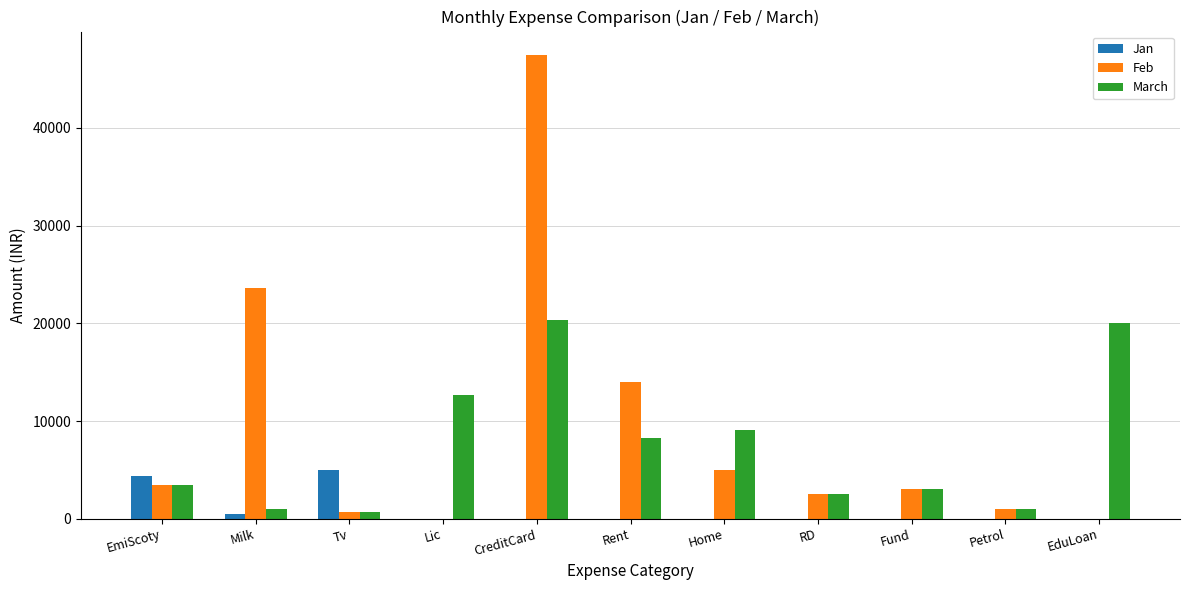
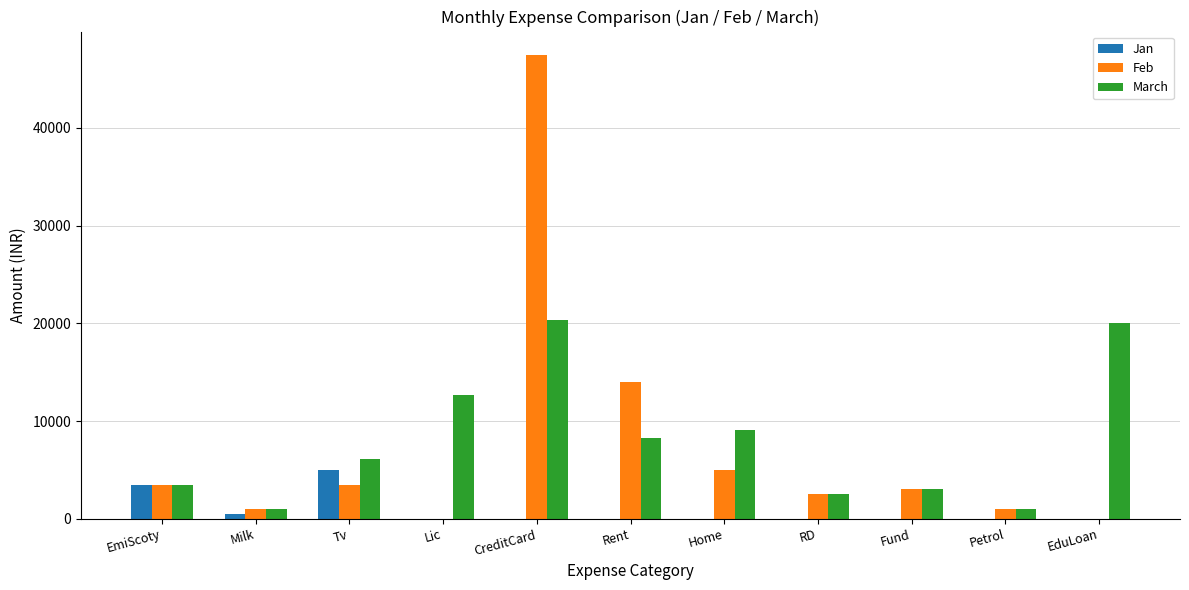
Jan, EmiScoty: 4000 -> 3000
Feb, Milk: 24000 -> 1000
Feb, Tv: 1000 -> 3000
March, Tv: 1000 -> 6000
